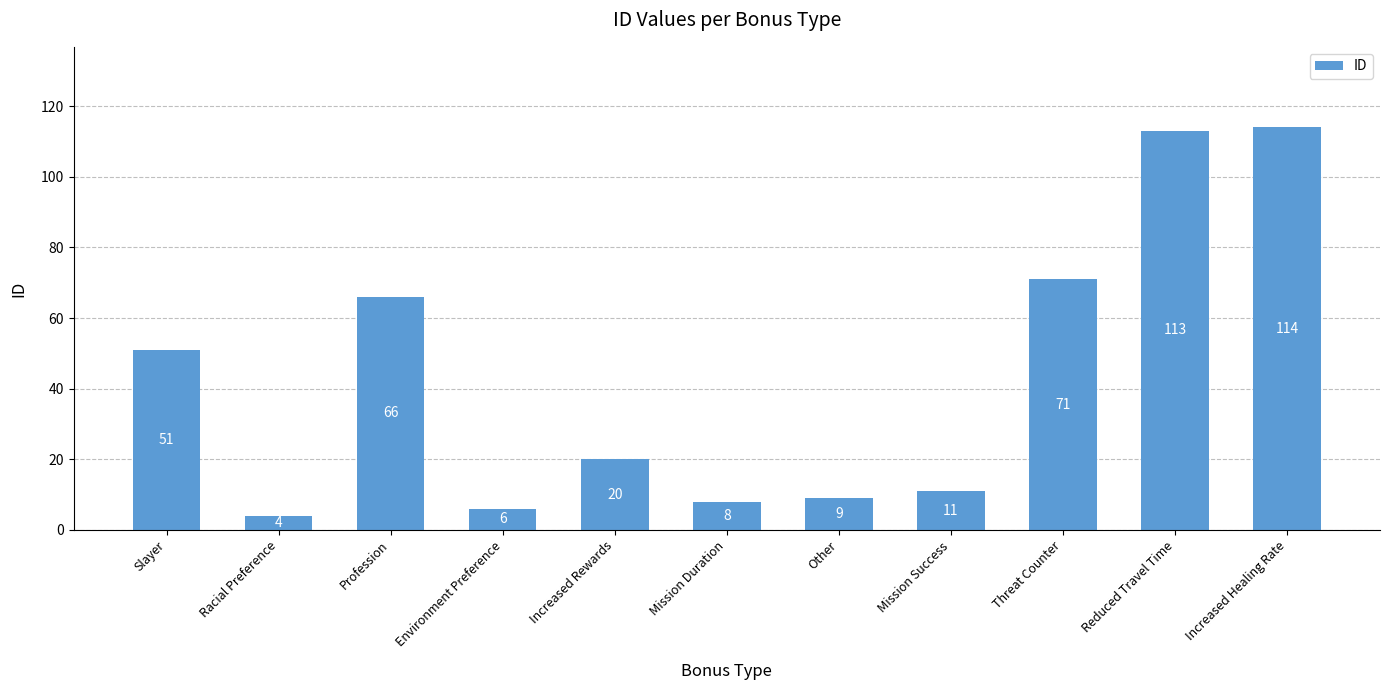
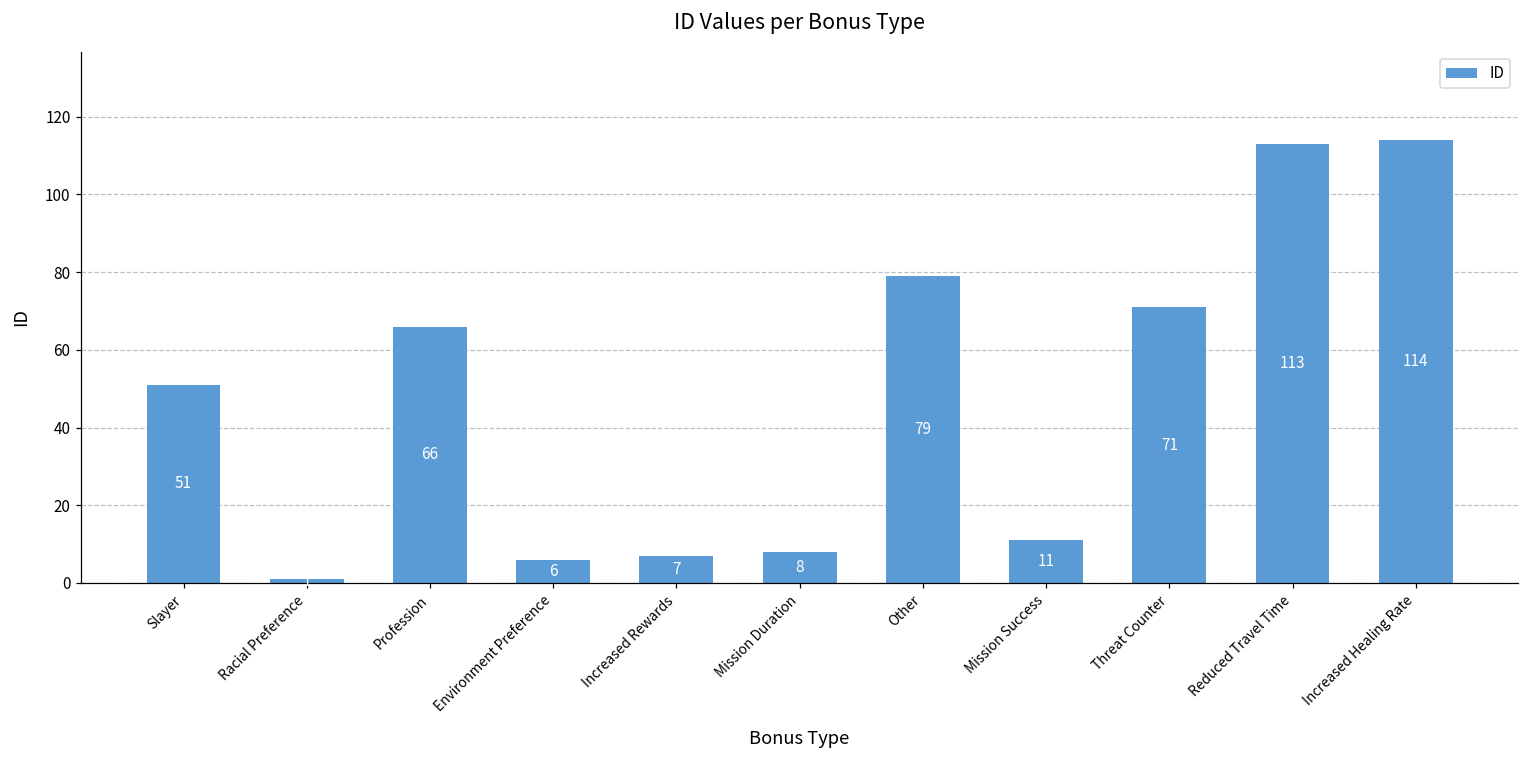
Racial Preference: 4 -> 1
Increased Rewards: 20 -> 7
Other: 9 -> 79
